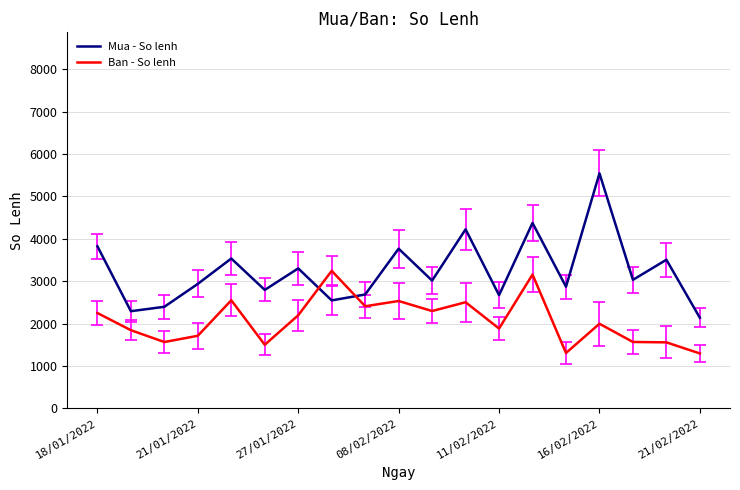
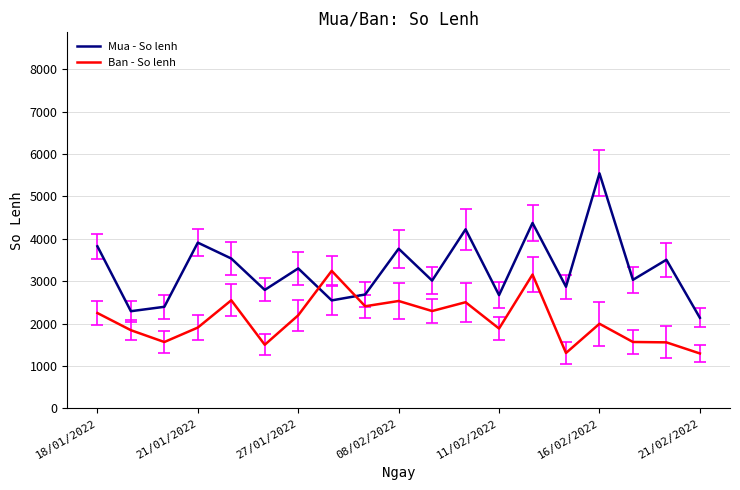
Mua - So lenh, 21/01/2022: 2900 -> 3900
Ban - So lenh, 21/01/2022: 1700 -> 1900
